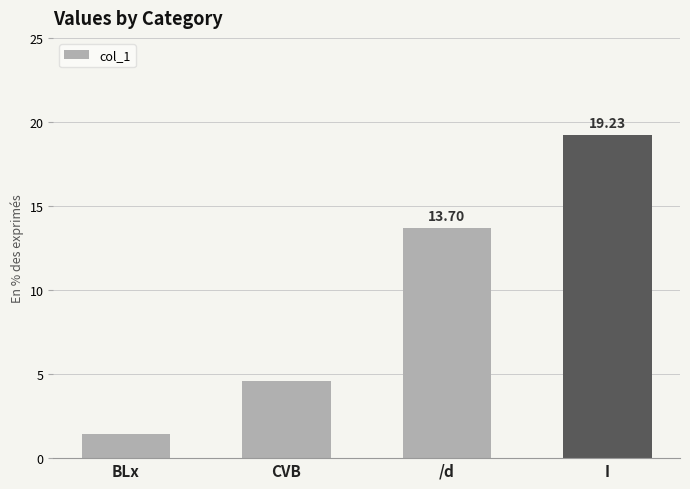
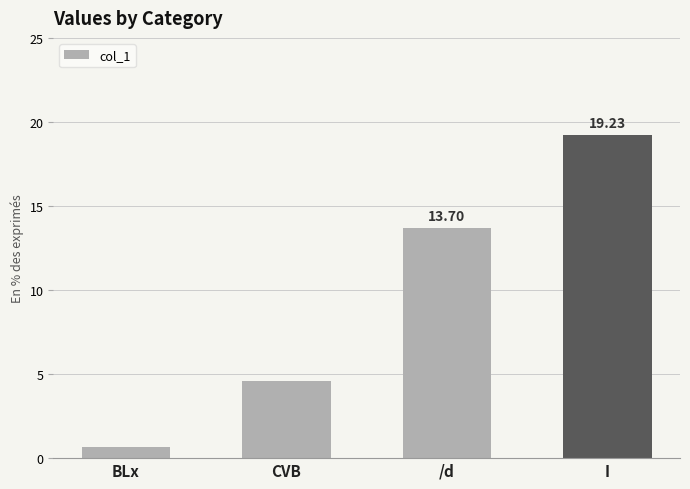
BLx: 1.5 -> 0.6
